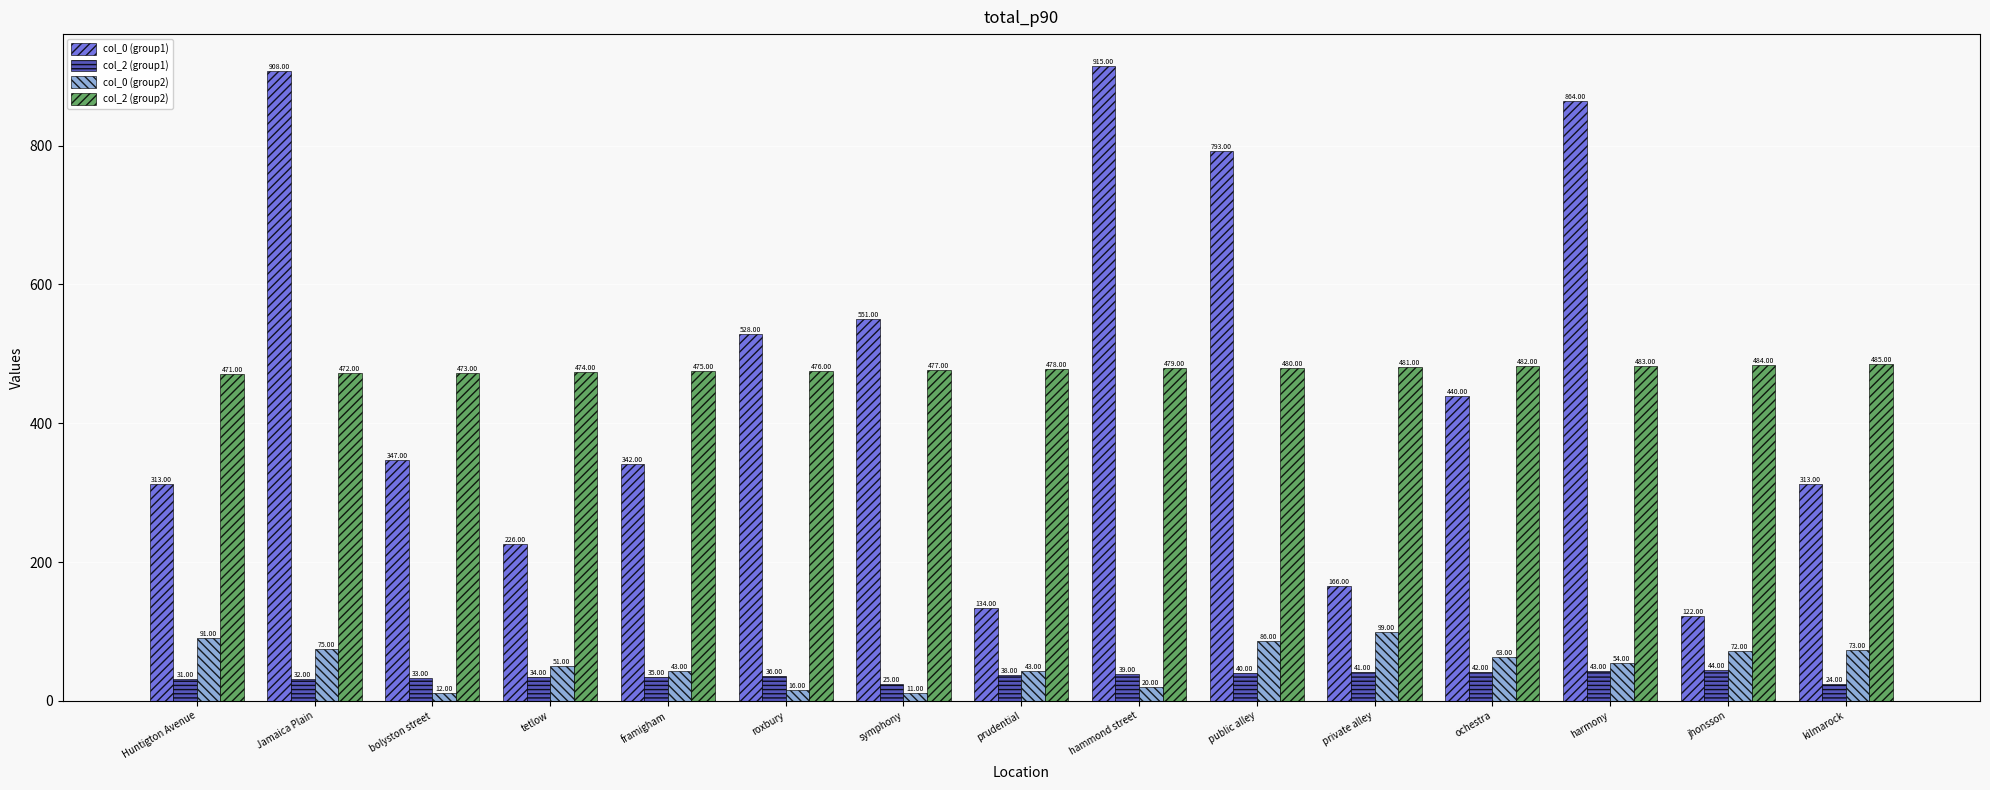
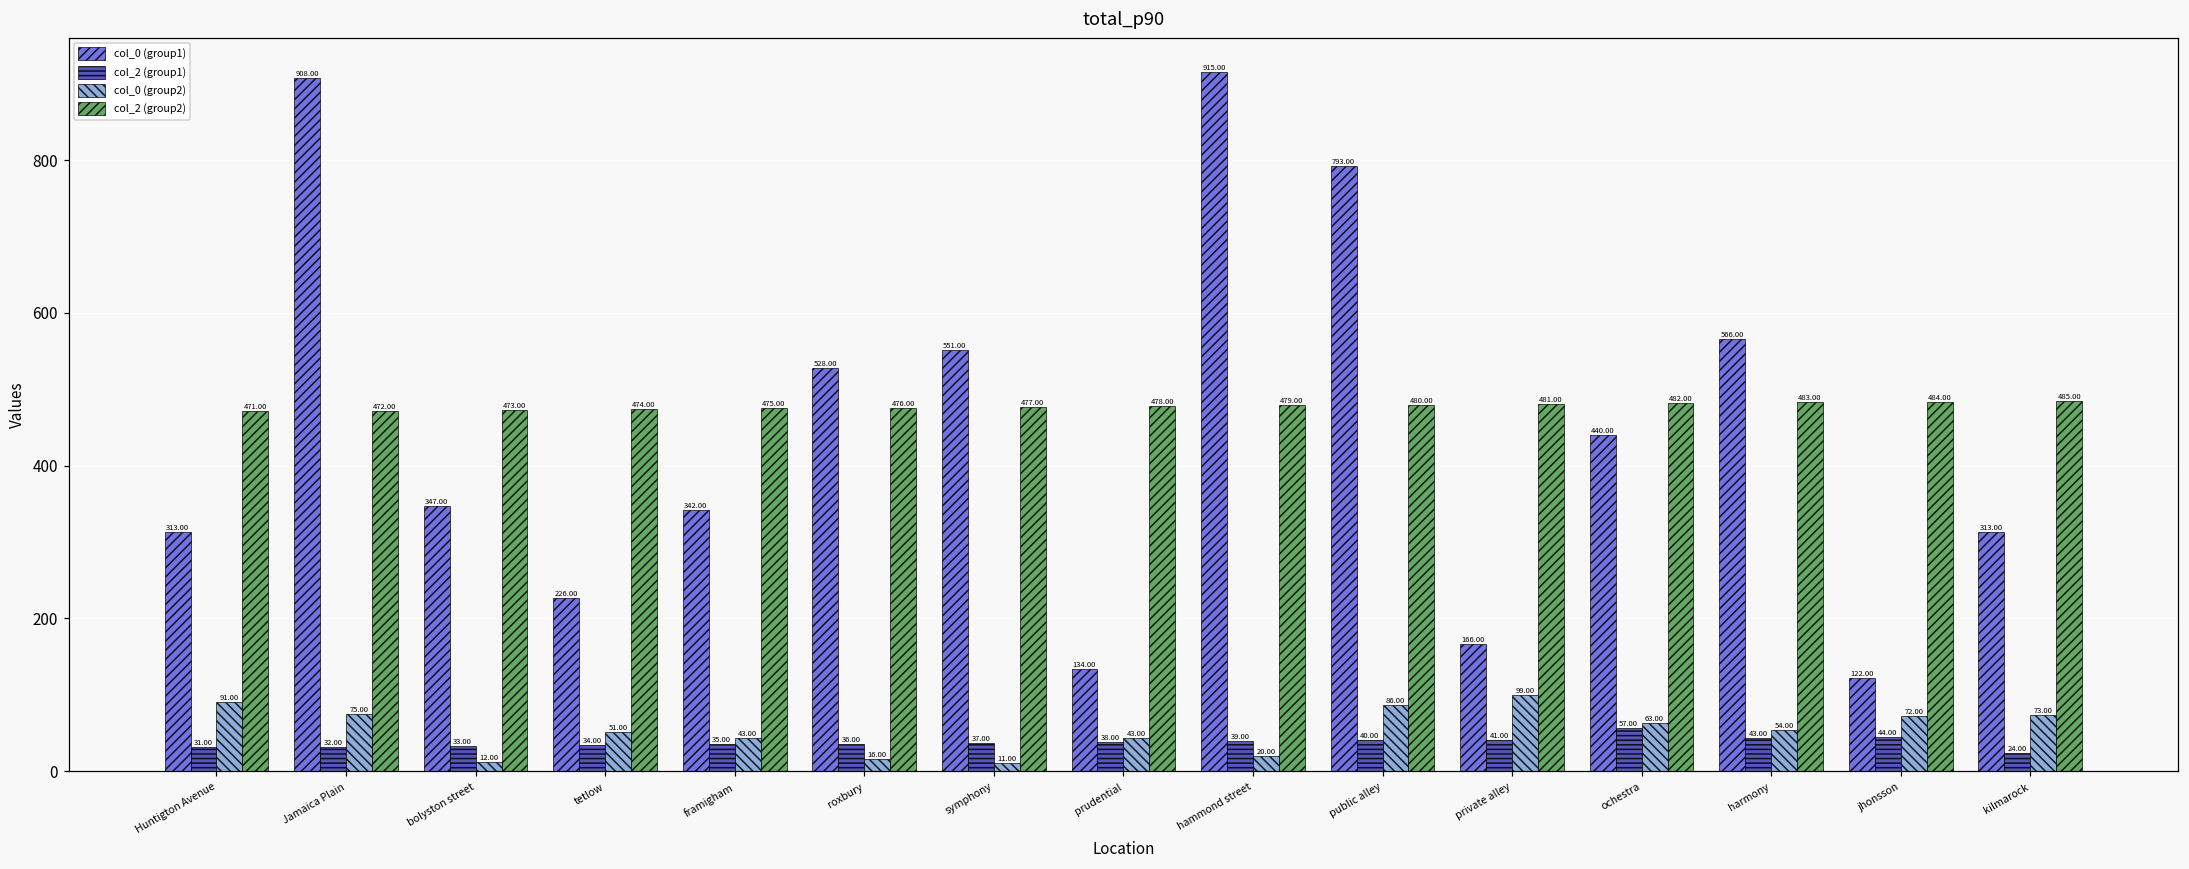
col_2 (group1), symphony: 25.00 -> 37.00
col_2 (group1), ochestra: 42.00 -> 57.00
col_0 (group1), harmony: 864.00 -> 566.00
